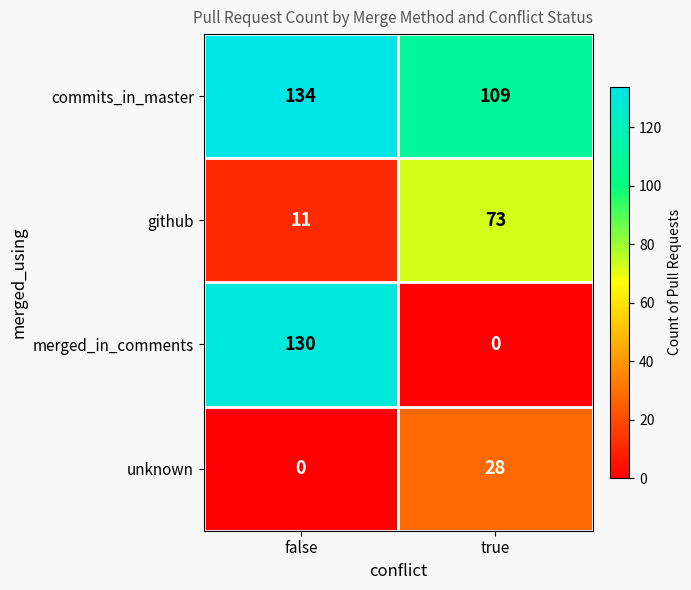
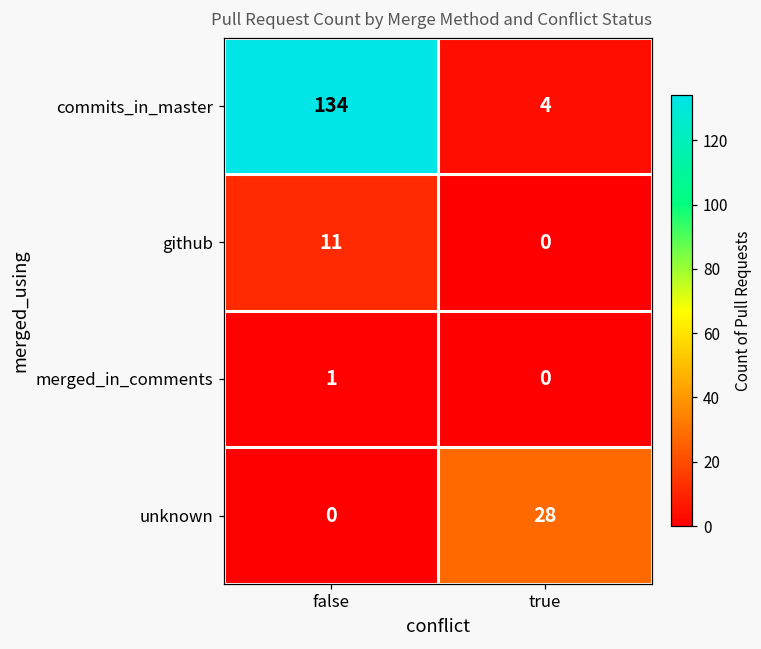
commits_in_master, true: 109 -> 4
github, true: 73 -> 0
merged_in_comments, false: 130 -> 1
